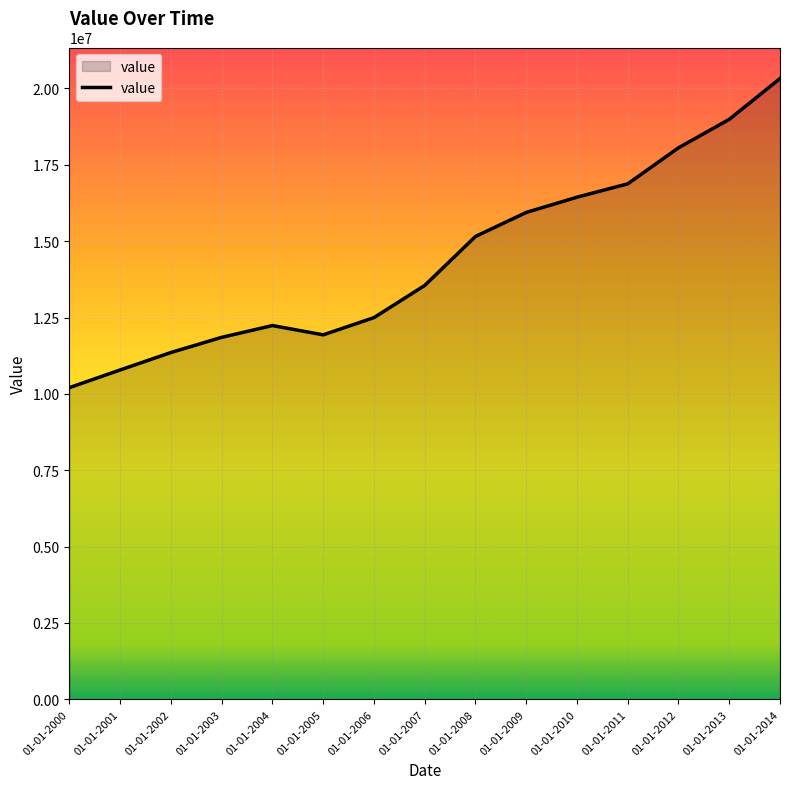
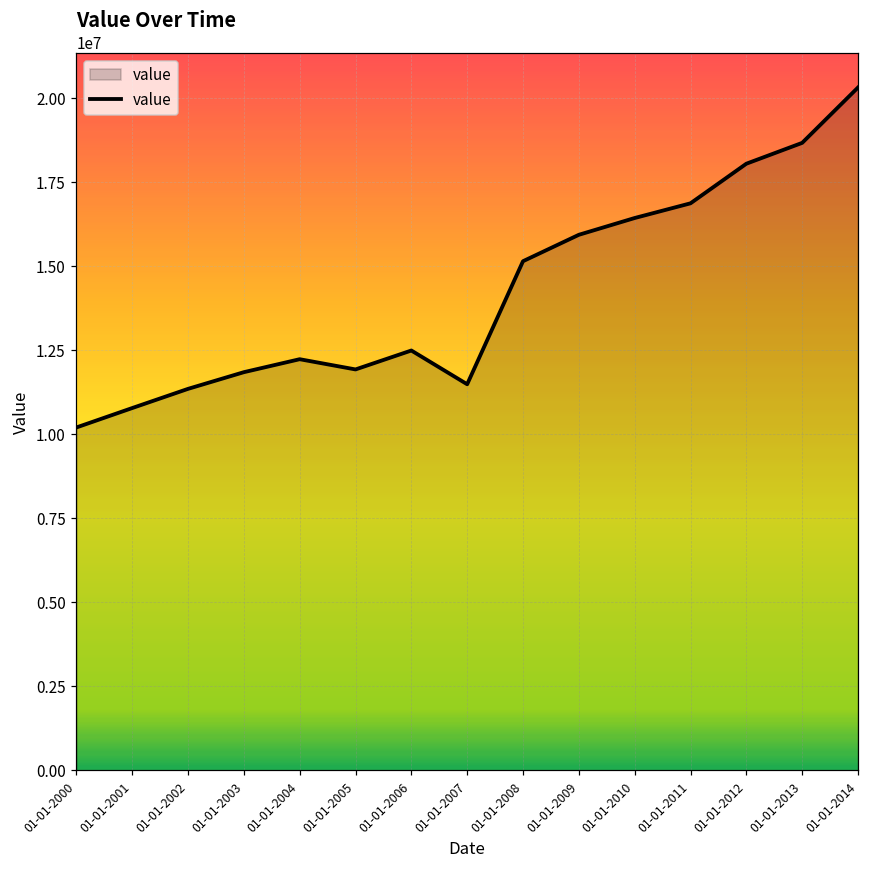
01-01-2007: 13600000 -> 11500000
01-01-2013: 19000000 -> 18700000
